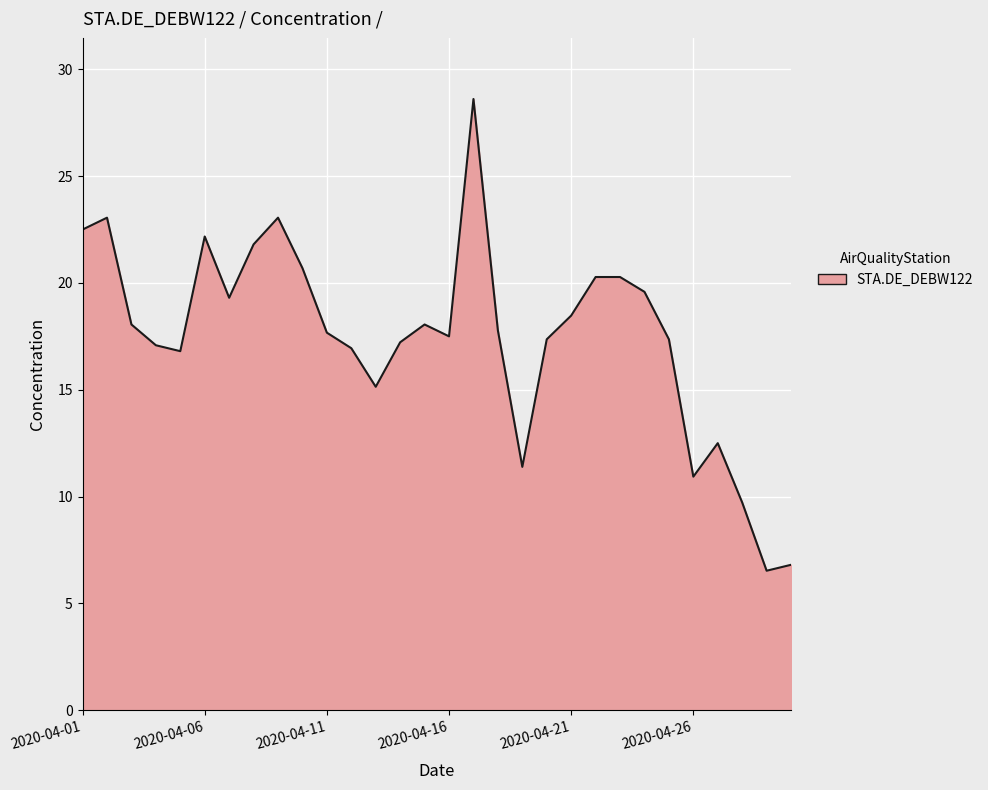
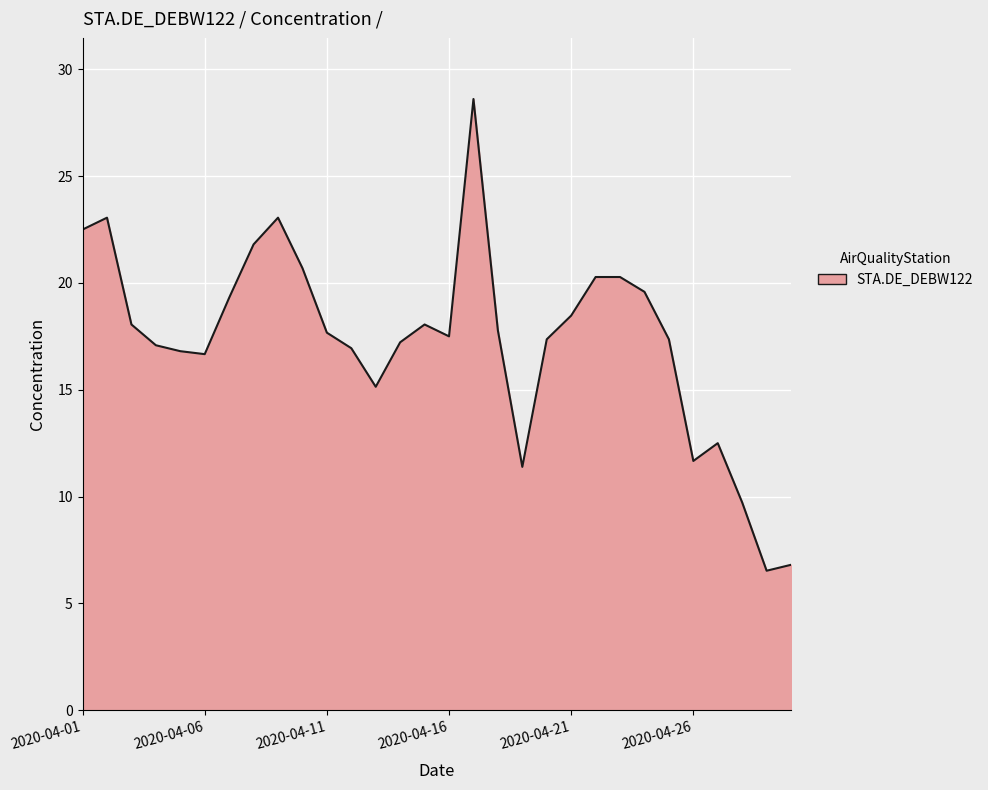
2020-04-06: 22.2 -> 16.7
2020-04-26: 10.9 -> 11.7
